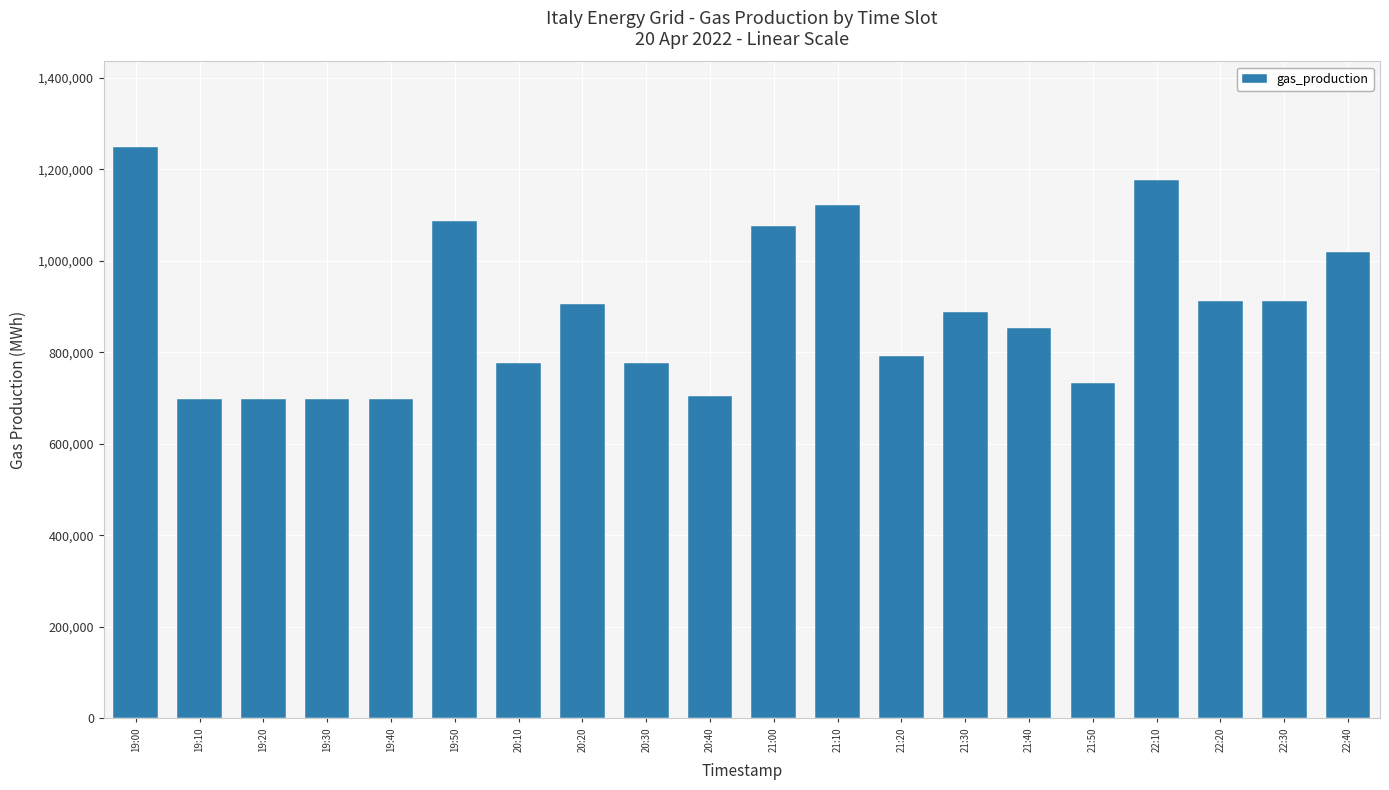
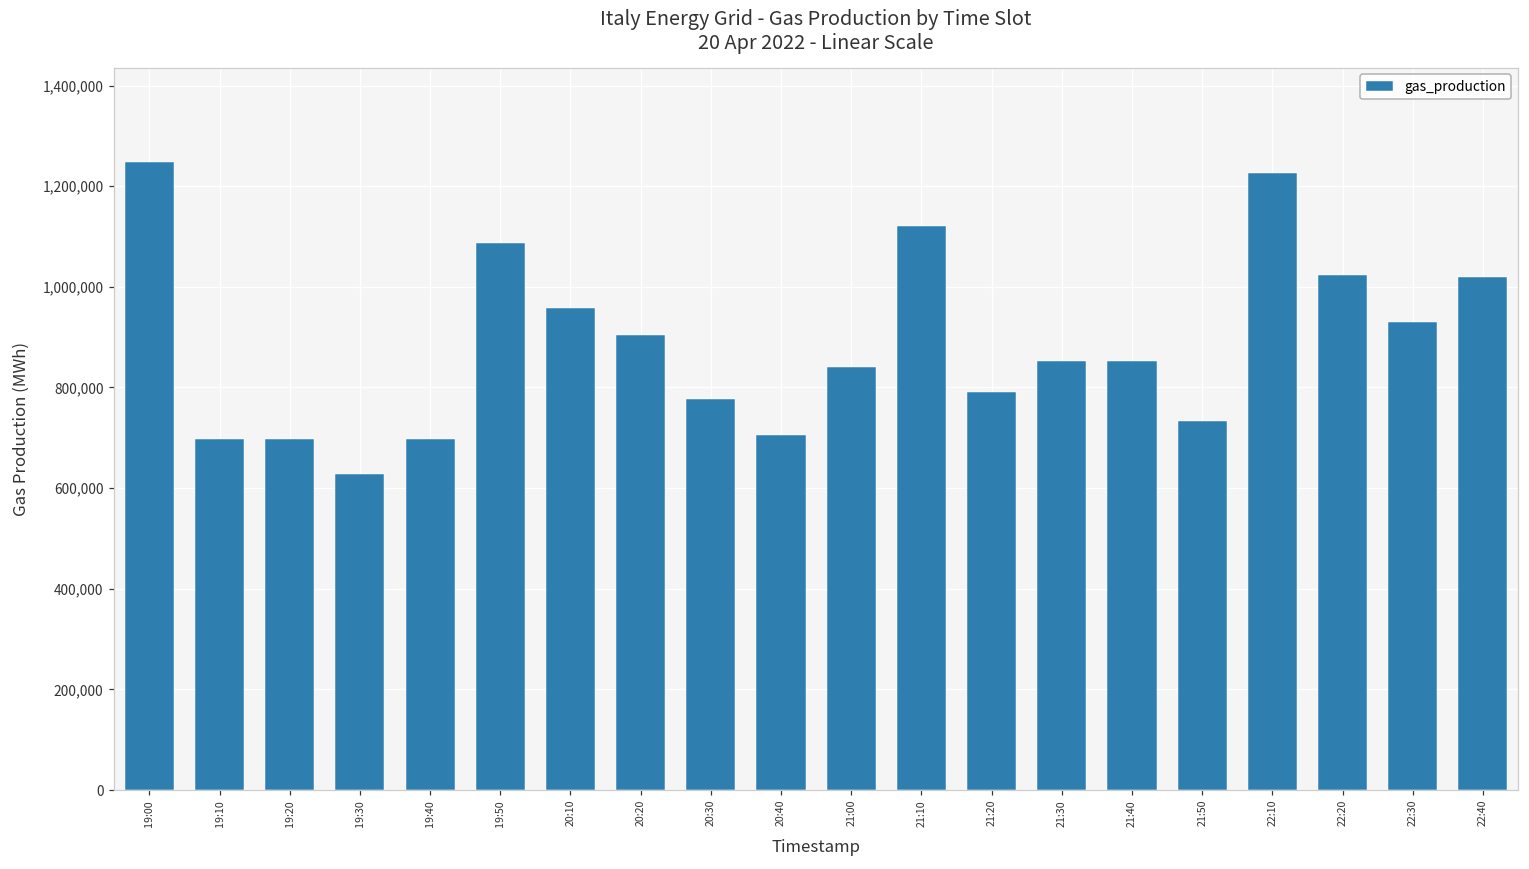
19:30: 700,000 -> 630,000
20:10: 780,000 -> 960,000
21:00: 1,080,000 -> 840,000
21:30: 890,000 -> 850,000
22:10: 1,180,000 -> 1,230,000
22:20: 910,000 -> 1,020,000
22:30: 910,000 -> 930,000
